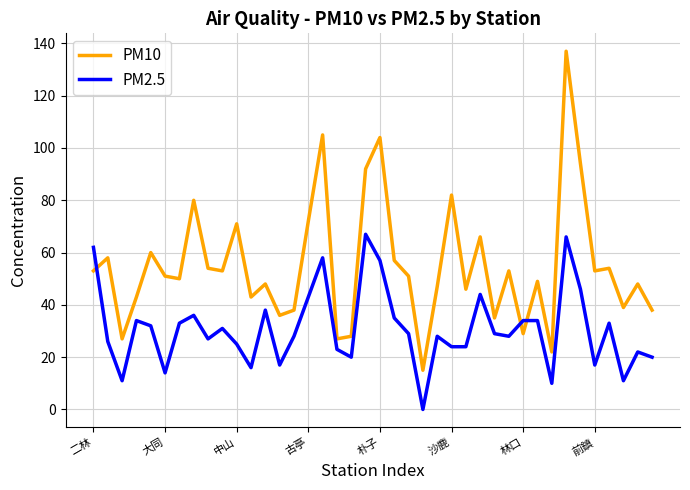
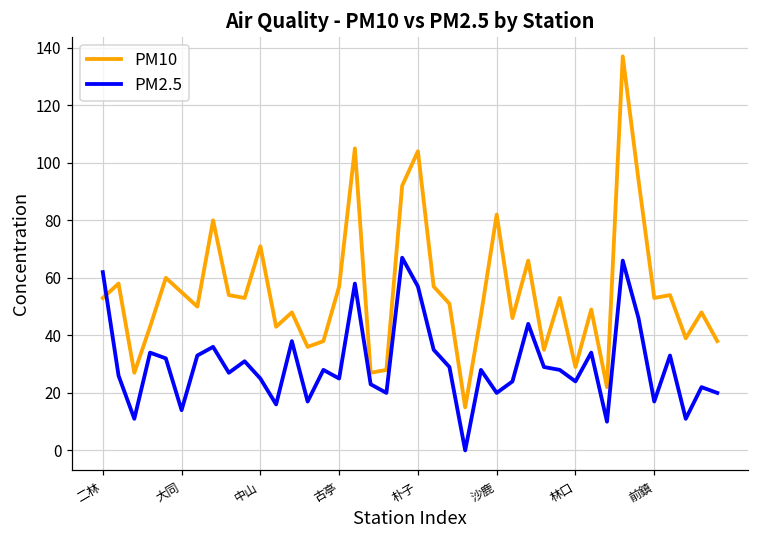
PM10, 大同: 51 -> 55
PM10, 古亭: 72 -> 57
PM2.5, 古亭: 43 -> 25
PM2.5, 沙鹿: 24 -> 20
PM2.5, 林口: 34 -> 24
